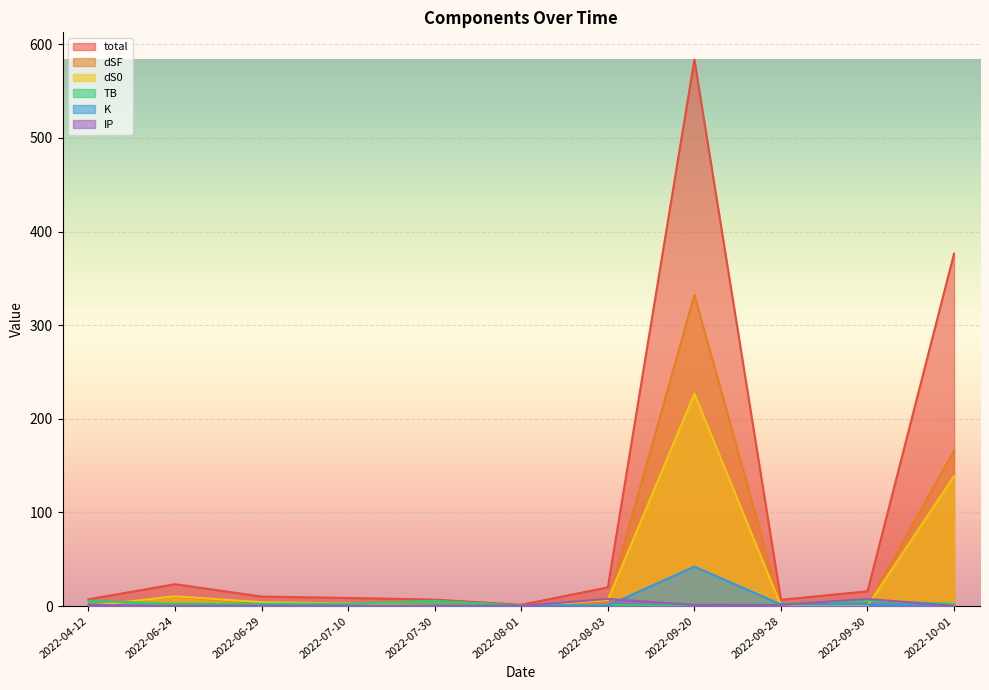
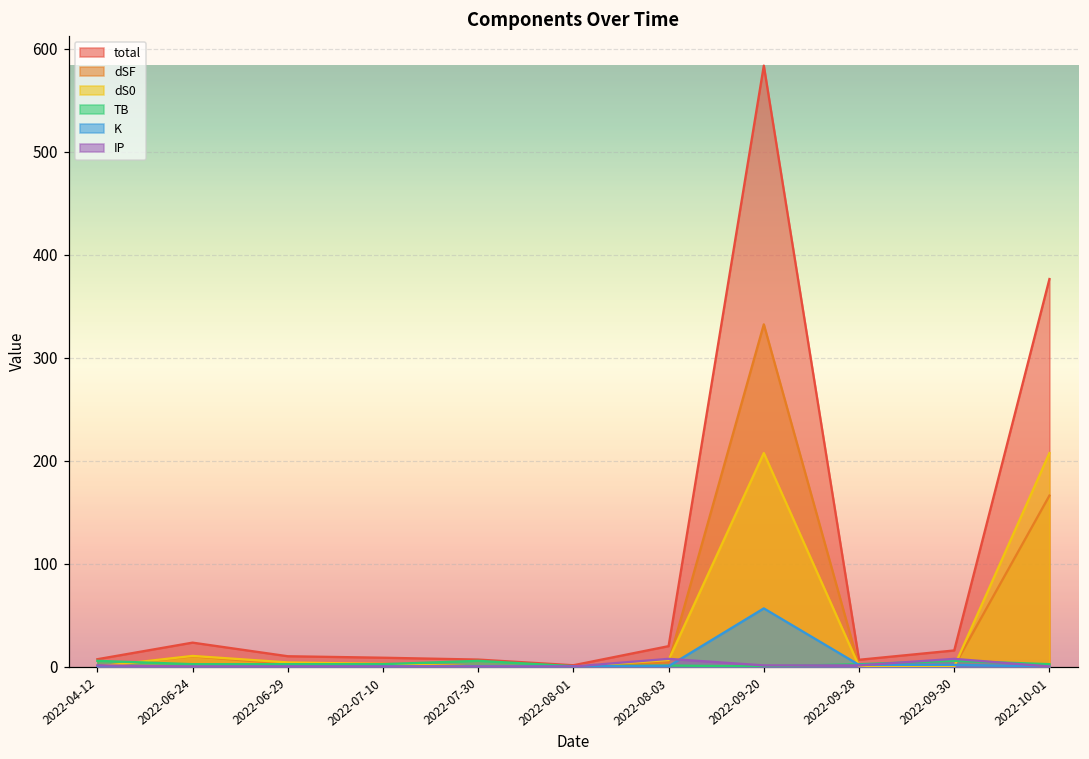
dS0, 2022-09-20: 230 -> 210
K, 2022-09-20: 40 -> 60
dS0, 2022-10-01: 140 -> 210
